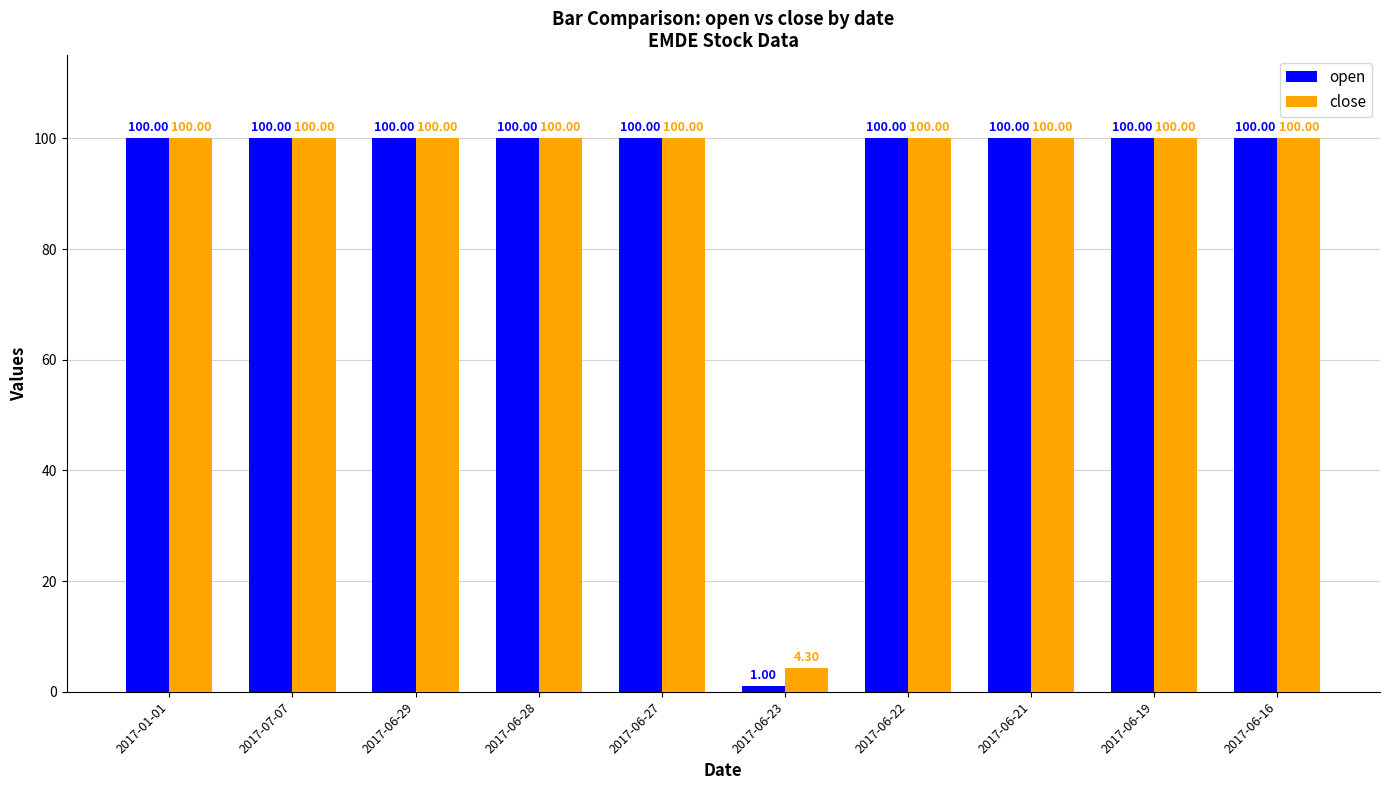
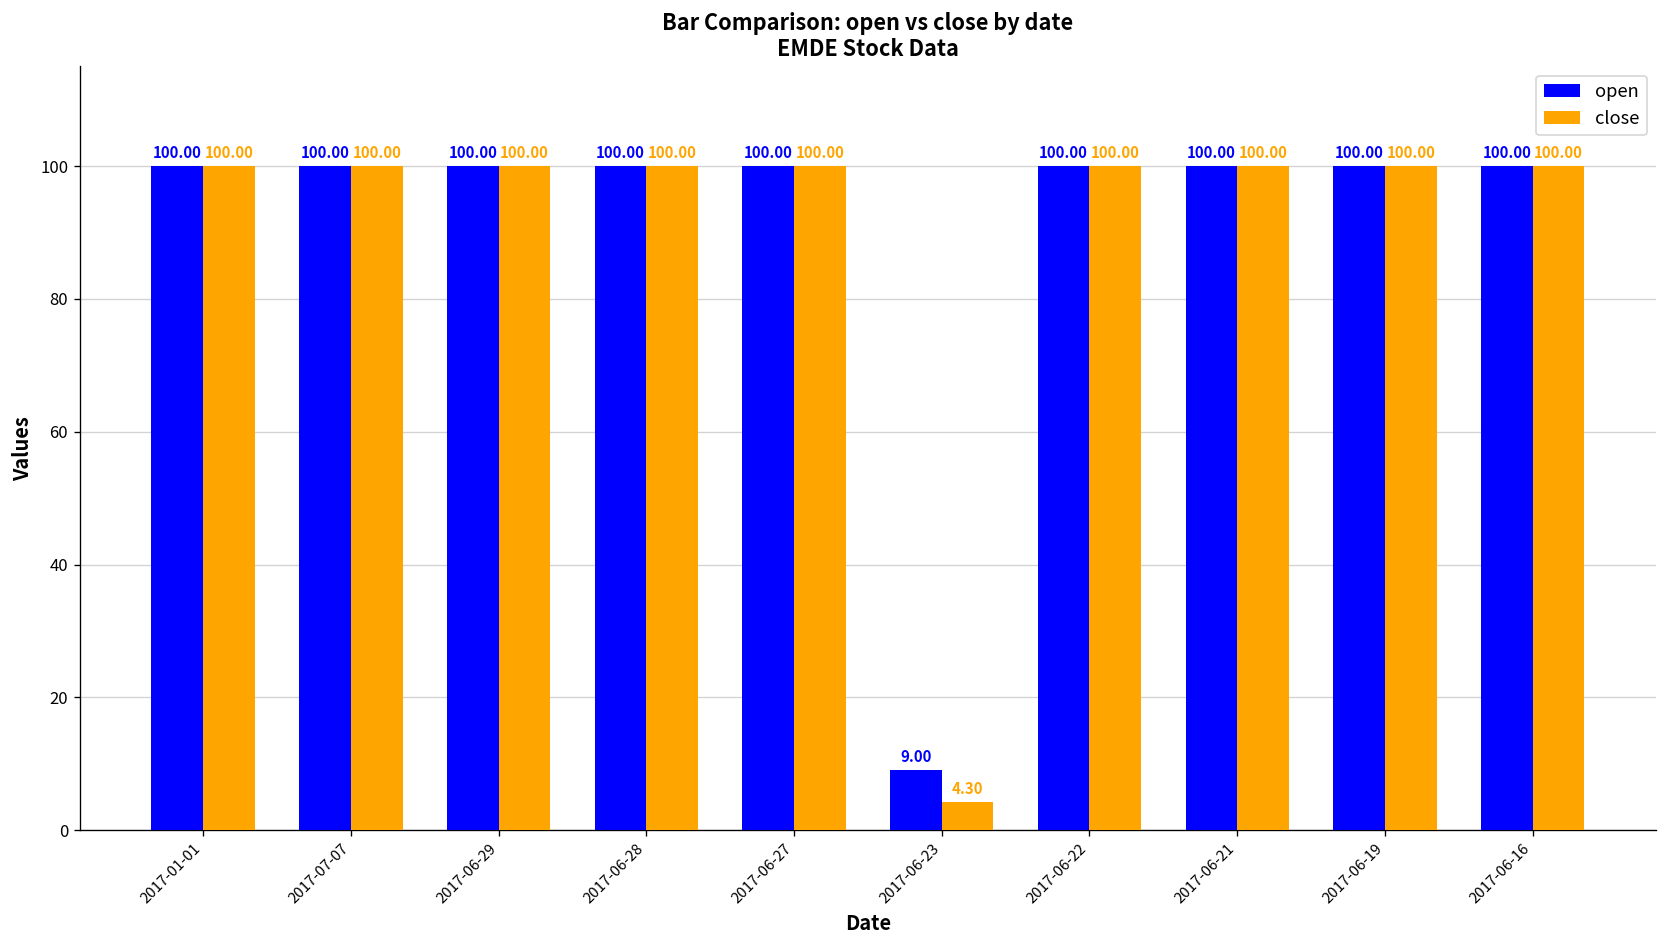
open, 2017-06-23: 1.00 -> 9.00
